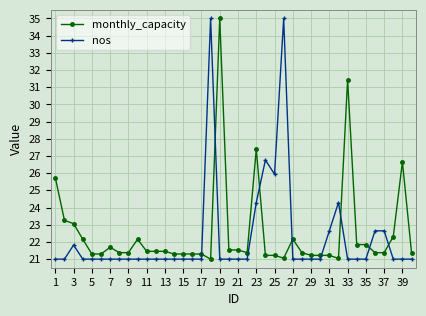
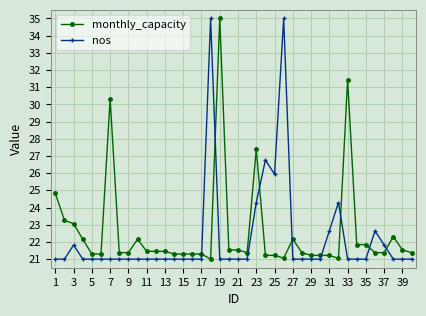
monthly_capacity, 1: 25.7 -> 24.8
monthly_capacity, 7: 21.7 -> 30.3
nos, 37: 22.6 -> 21.8
monthly_capacity, 39: 26.7 -> 21.5
